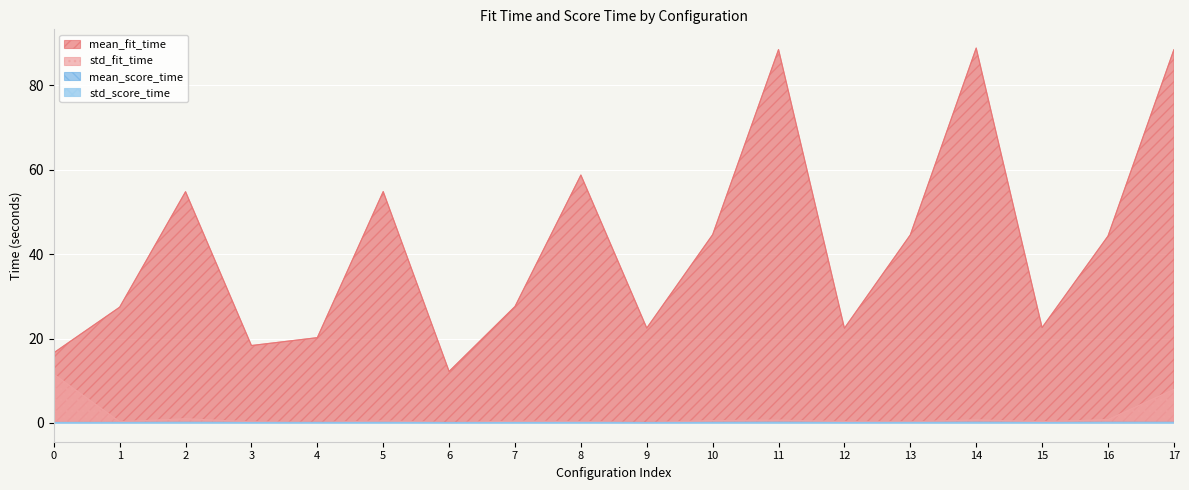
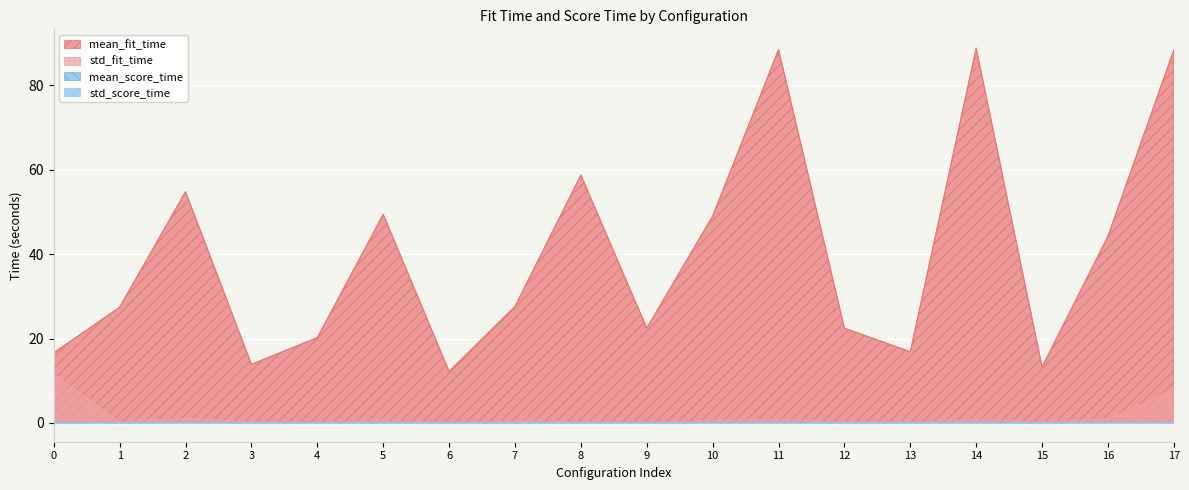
mean_fit_time, 3: 18 -> 14
mean_fit_time, 5: 55 -> 49
mean_fit_time, 10: 45 -> 49
mean_fit_time, 13: 45 -> 17
mean_fit_time, 15: 23 -> 13
